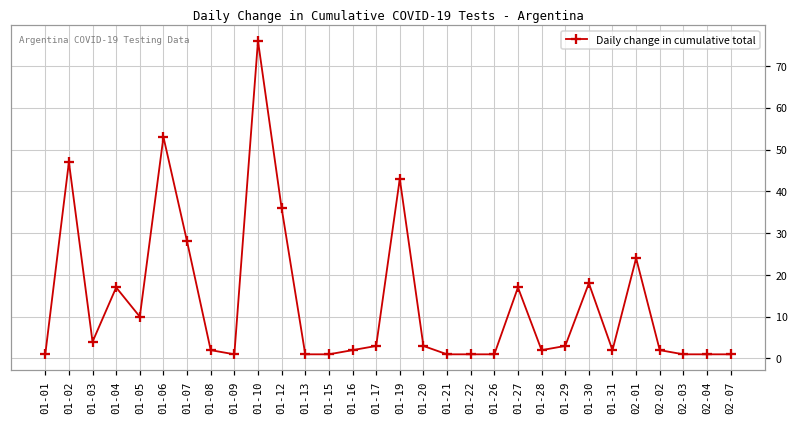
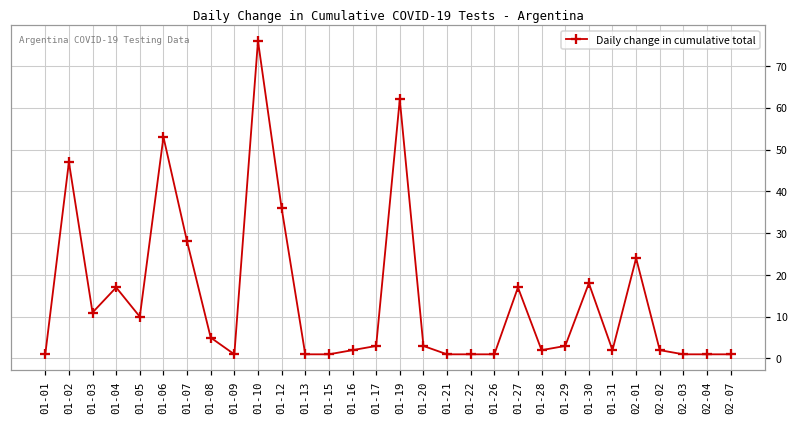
01-03: 4 -> 11
01-08: 2 -> 5
01-19: 43 -> 62
